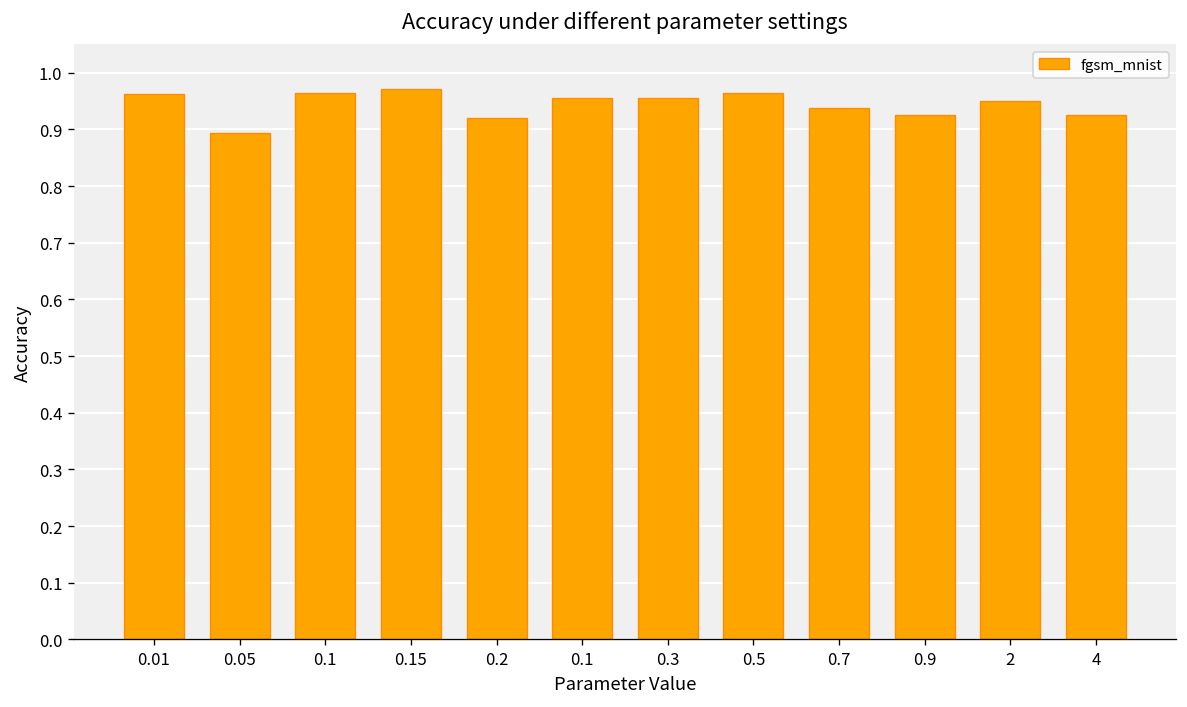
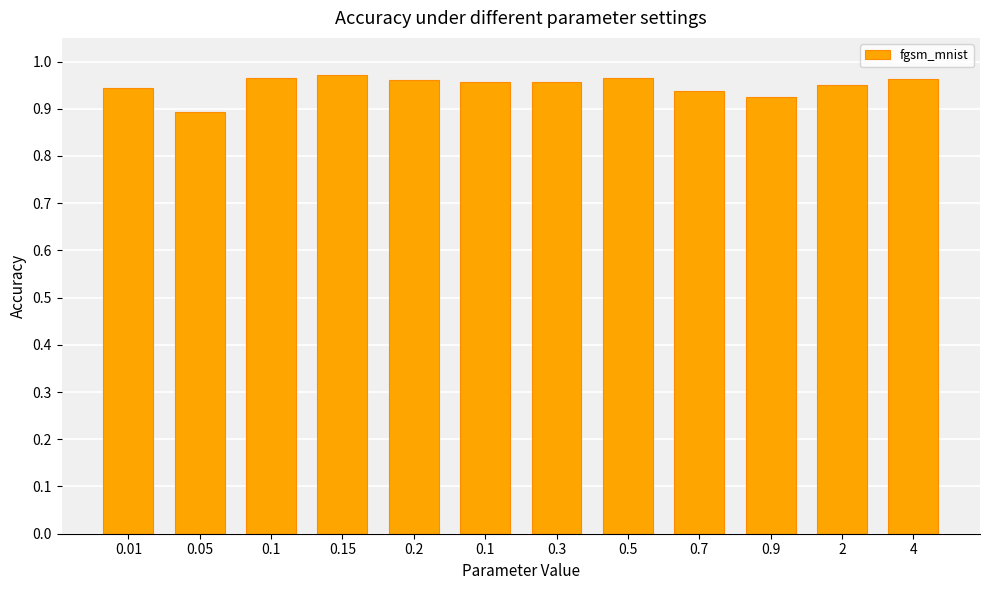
0.01: 0.96 -> 0.94
0.2: 0.92 -> 0.96
4: 0.93 -> 0.96
